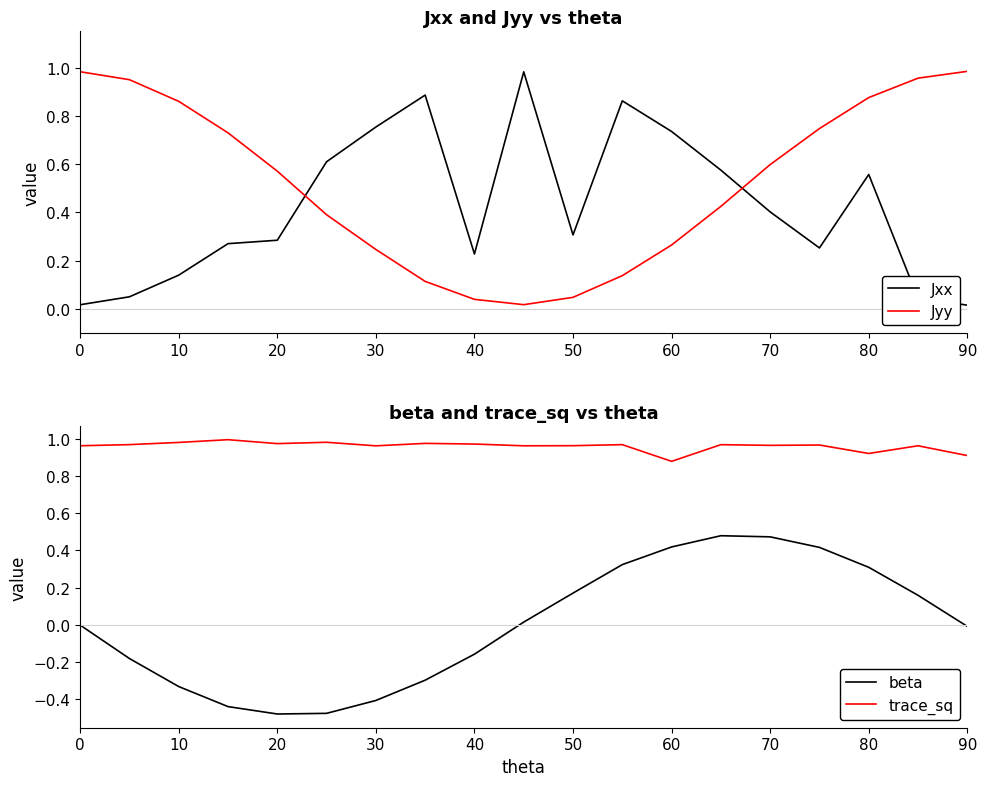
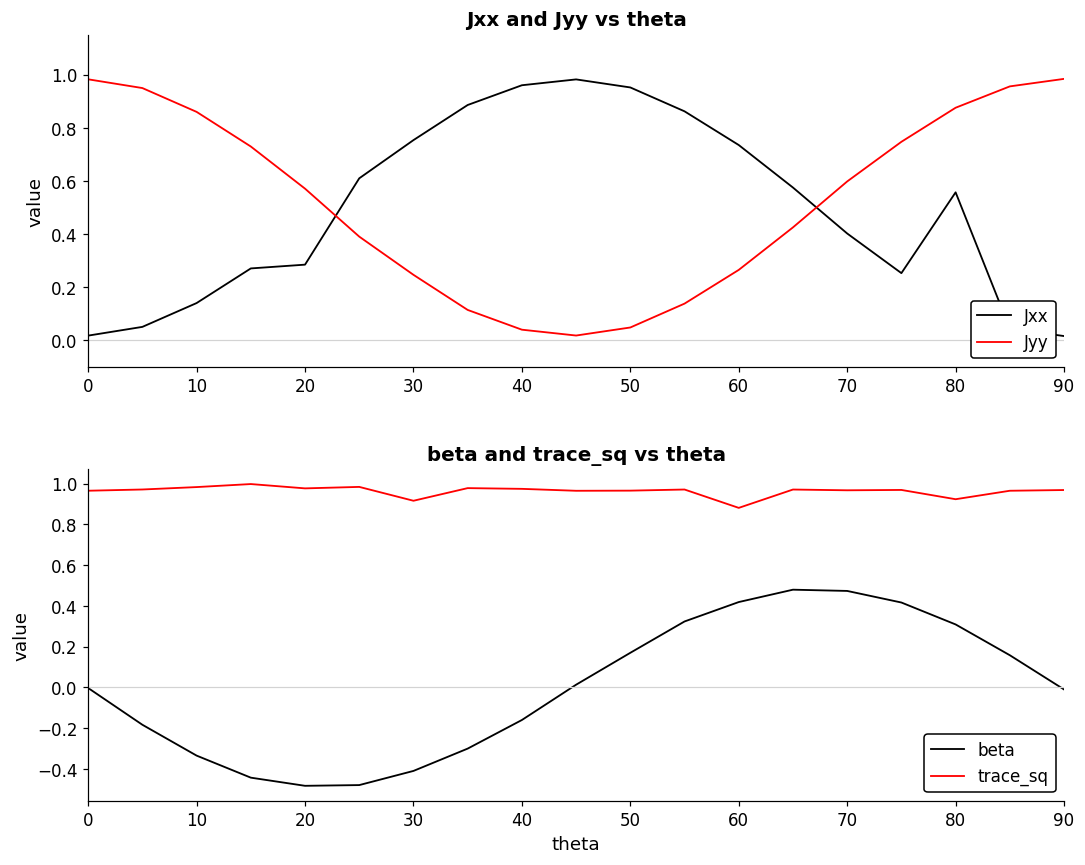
Jxx and Jyy vs theta, Jxx, 40: 0.23 -> 0.96
Jxx and Jyy vs theta, Jxx, 50: 0.31 -> 0.95
beta and trace_sq vs theta, trace_sq, 30: 0.97 -> 0.92
beta and trace_sq vs theta, trace_sq, 90: 0.91 -> 0.97
